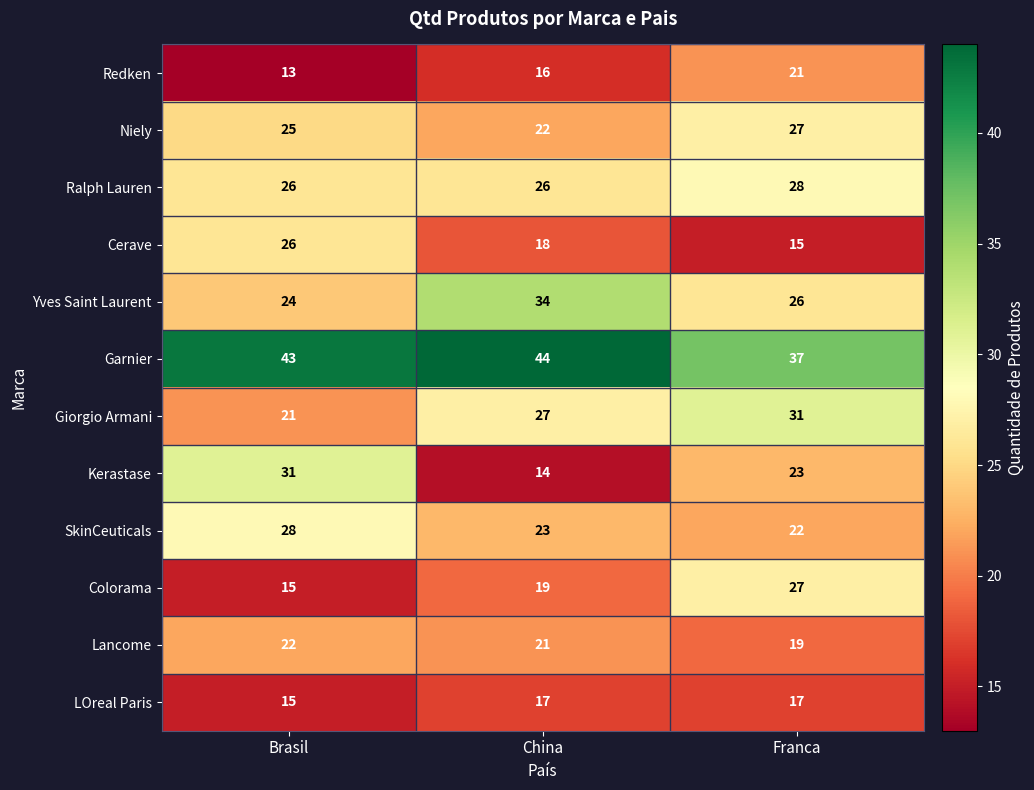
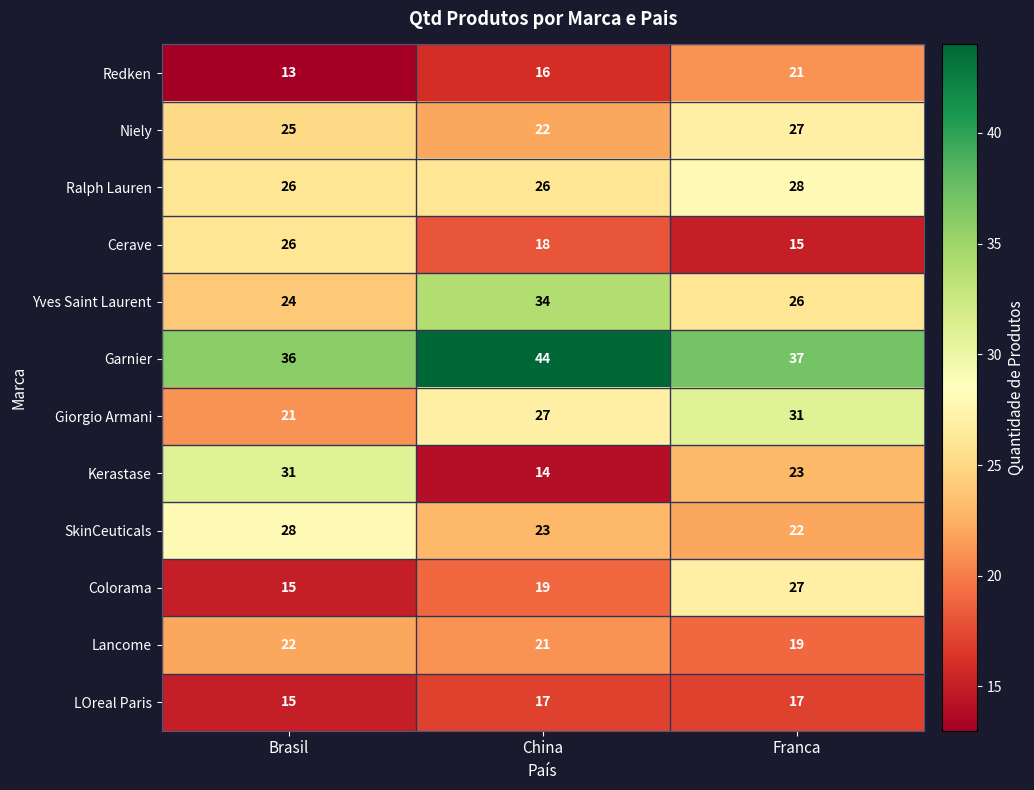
Garnier, Brasil: 43 -> 36
